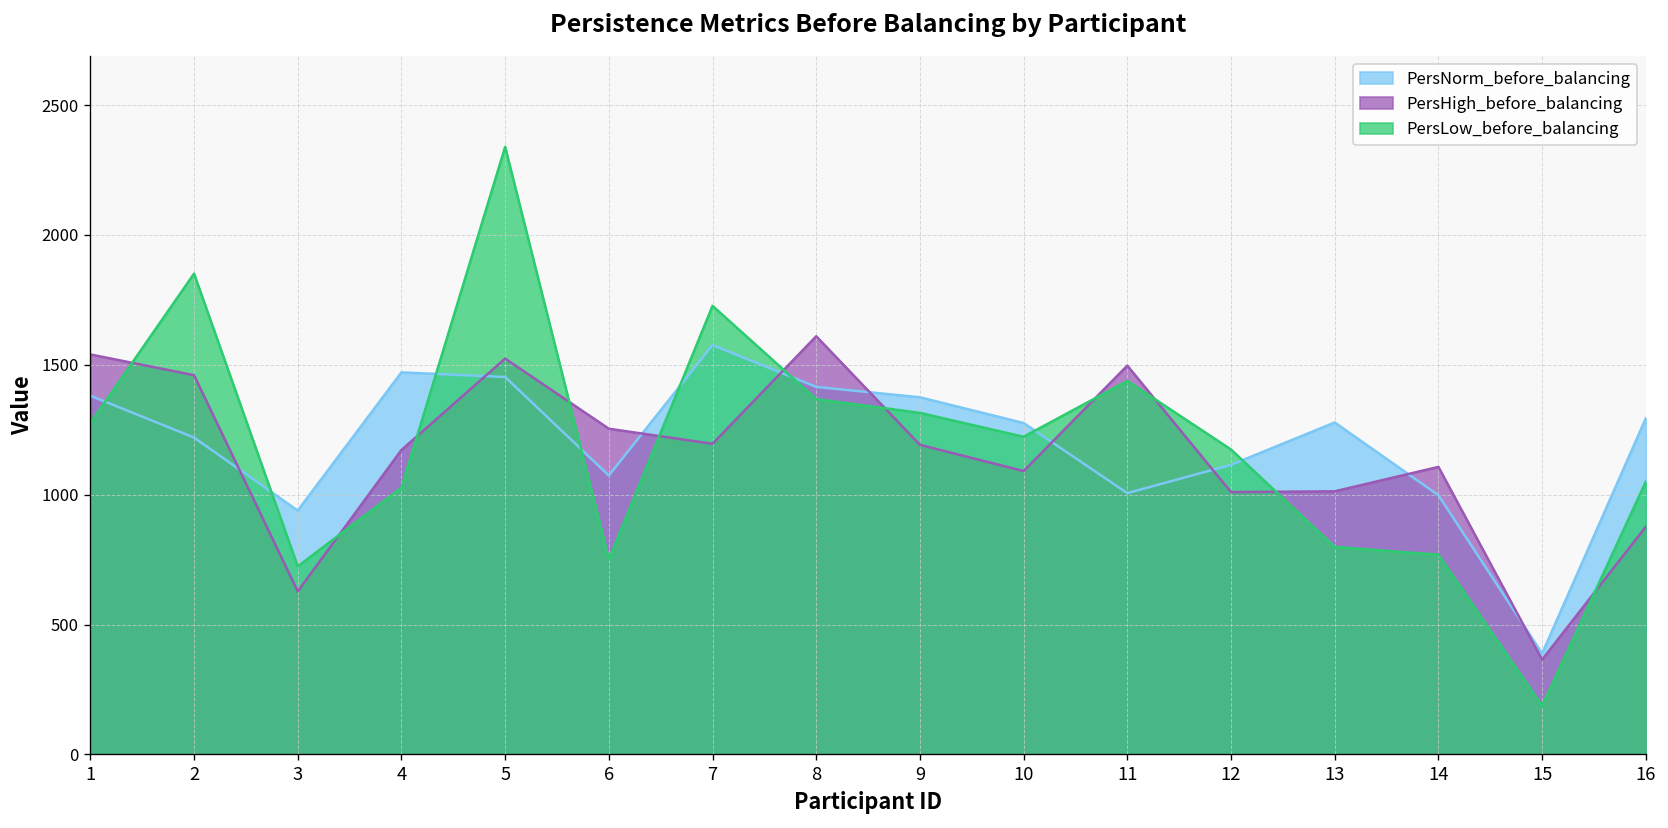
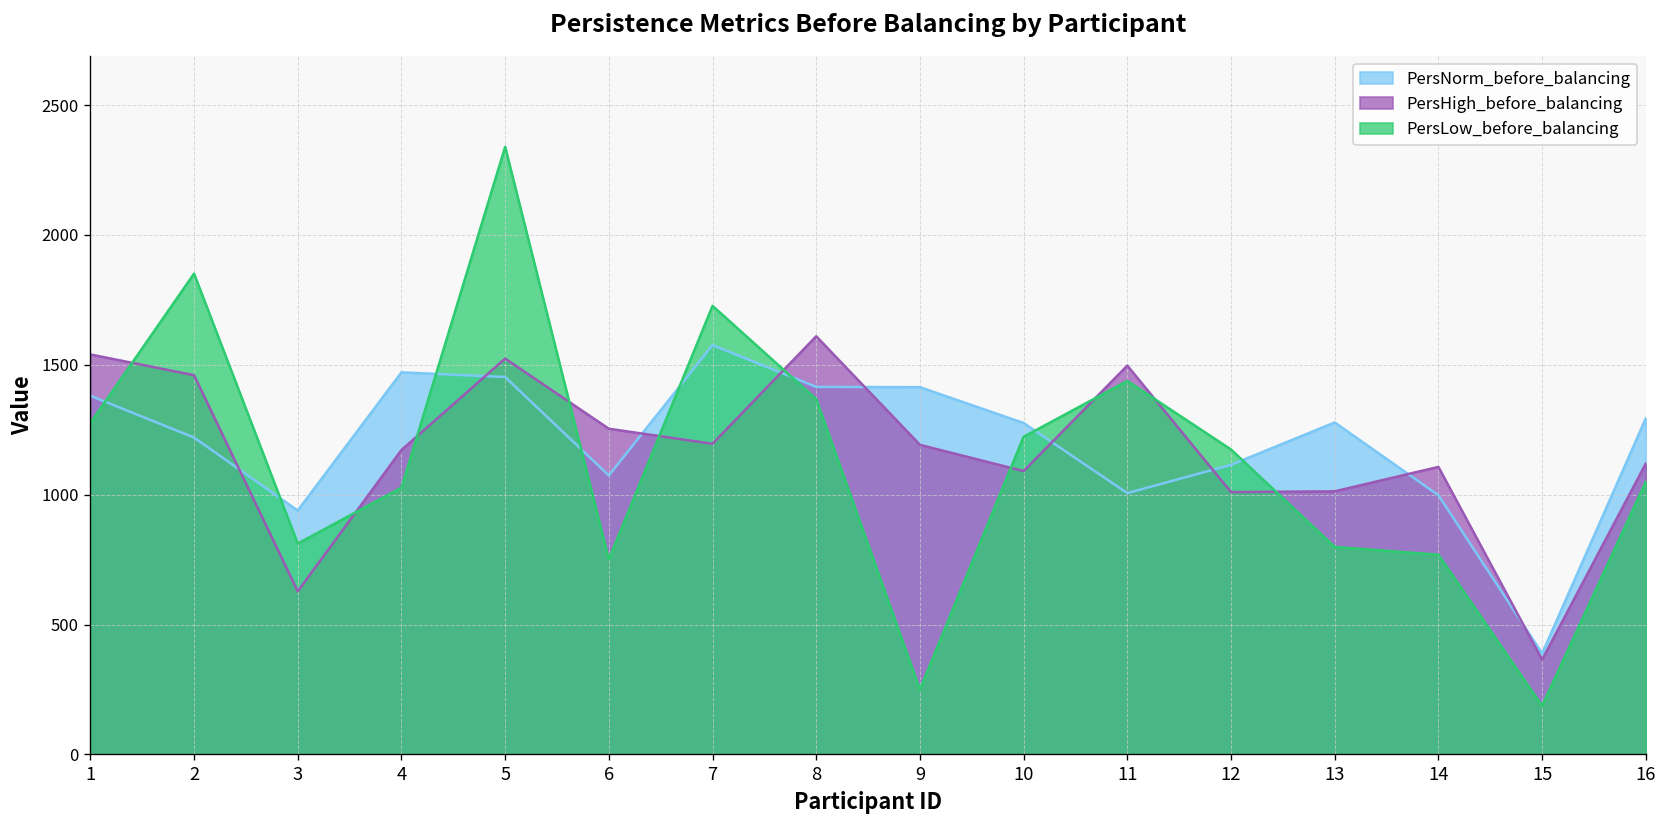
PersLow_before_balancing, 3: 720 -> 810
PersNorm_before_balancing, 9: 1380 -> 1410
PersLow_before_balancing, 9: 1320 -> 250
PersHigh_before_balancing, 16: 880 -> 1120
